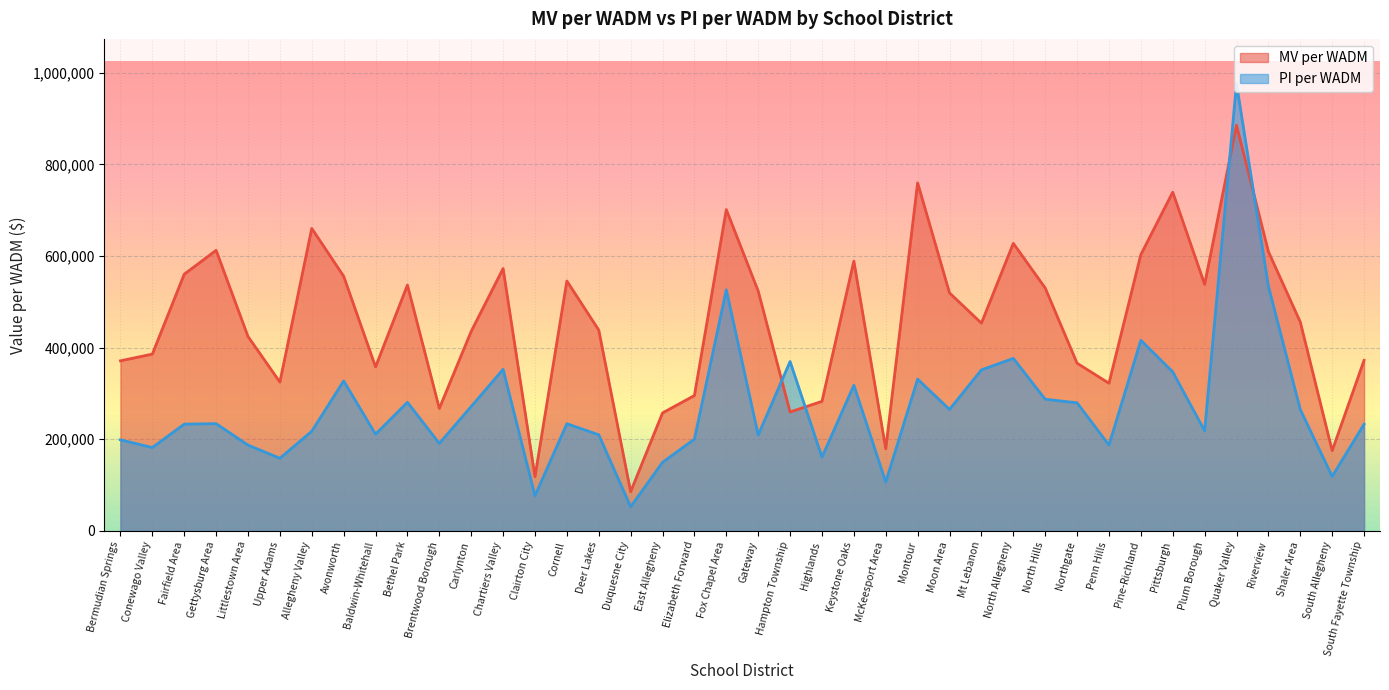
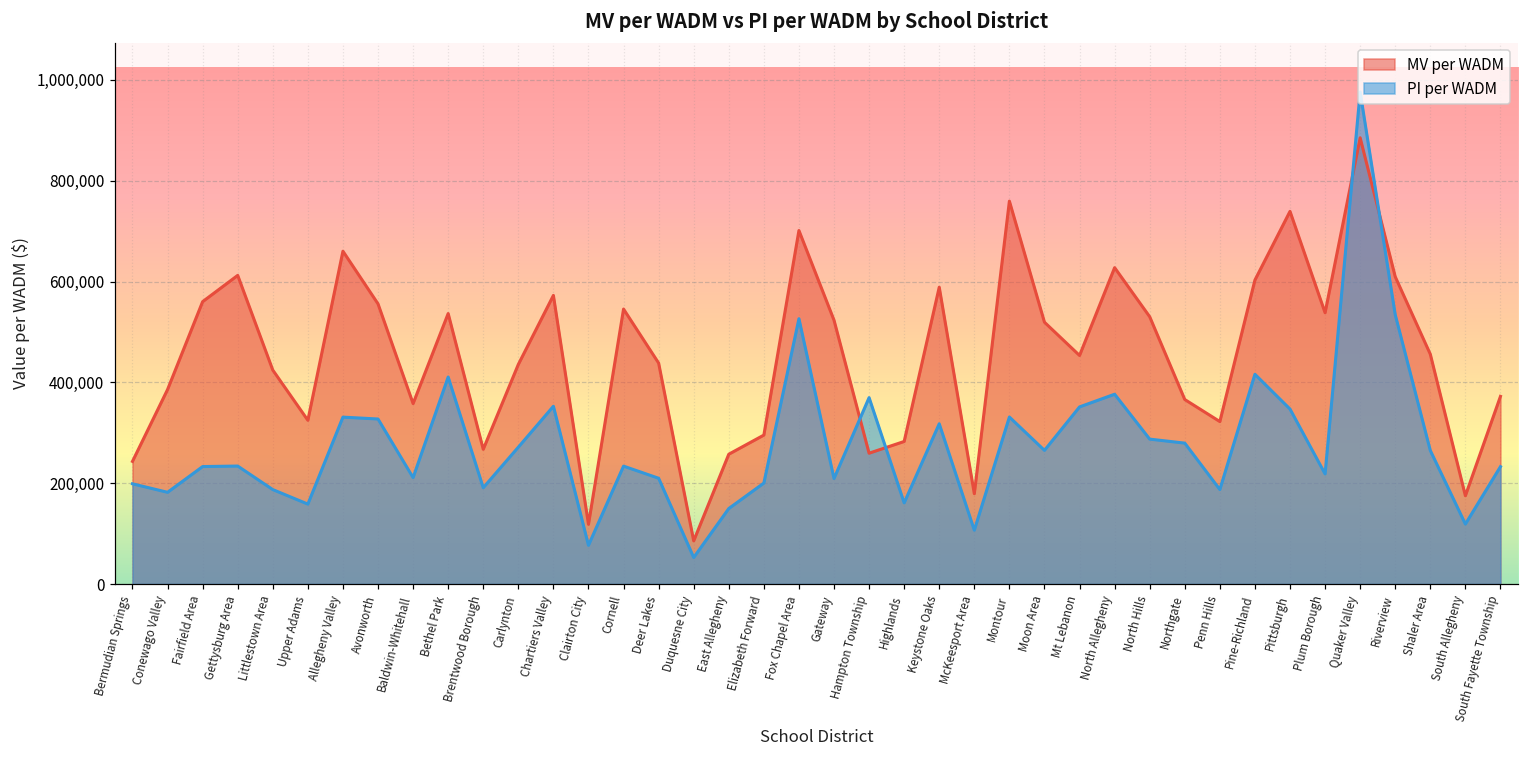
MV per WADM, Bermudian Springs: 370,000 -> 240,000
PI per WADM, Allegheny Valley: 220,000 -> 330,000
PI per WADM, Bethel Park: 280,000 -> 410,000
